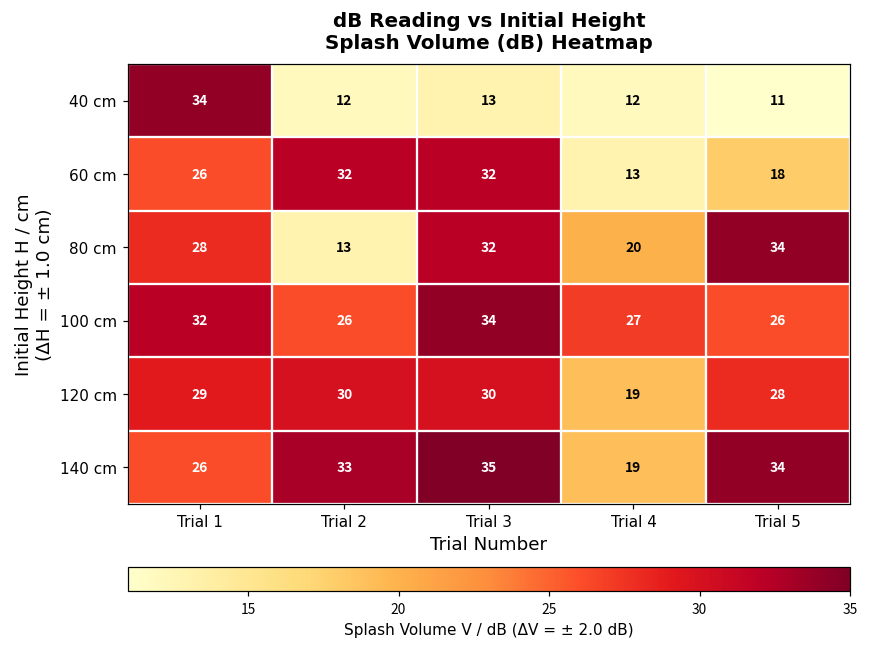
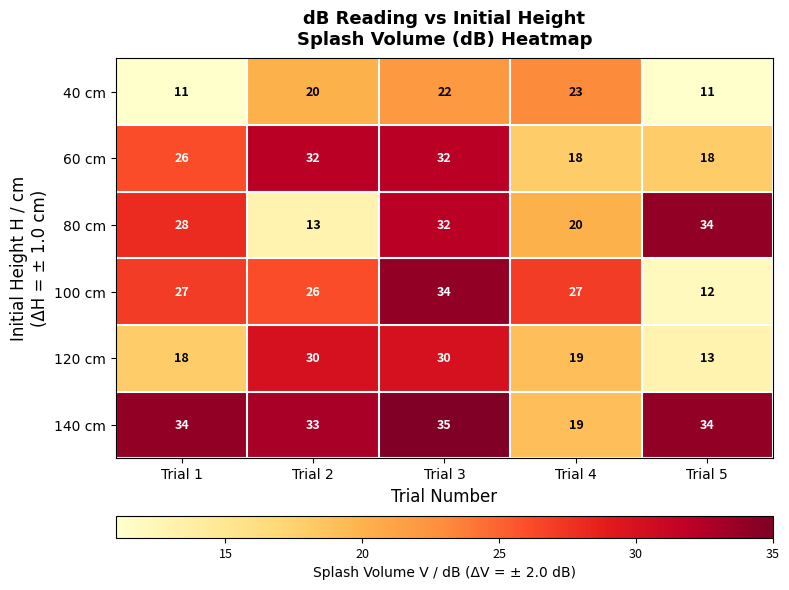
40 cm, Trial 1: 34 -> 11
40 cm, Trial 2: 12 -> 20
40 cm, Trial 3: 13 -> 22
40 cm, Trial 4: 12 -> 23
60 cm, Trial 4: 13 -> 18
100 cm, Trial 1: 32 -> 27
100 cm, Trial 5: 26 -> 12
120 cm, Trial 1: 29 -> 18
120 cm, Trial 5: 28 -> 13
140 cm, Trial 1: 26 -> 34
